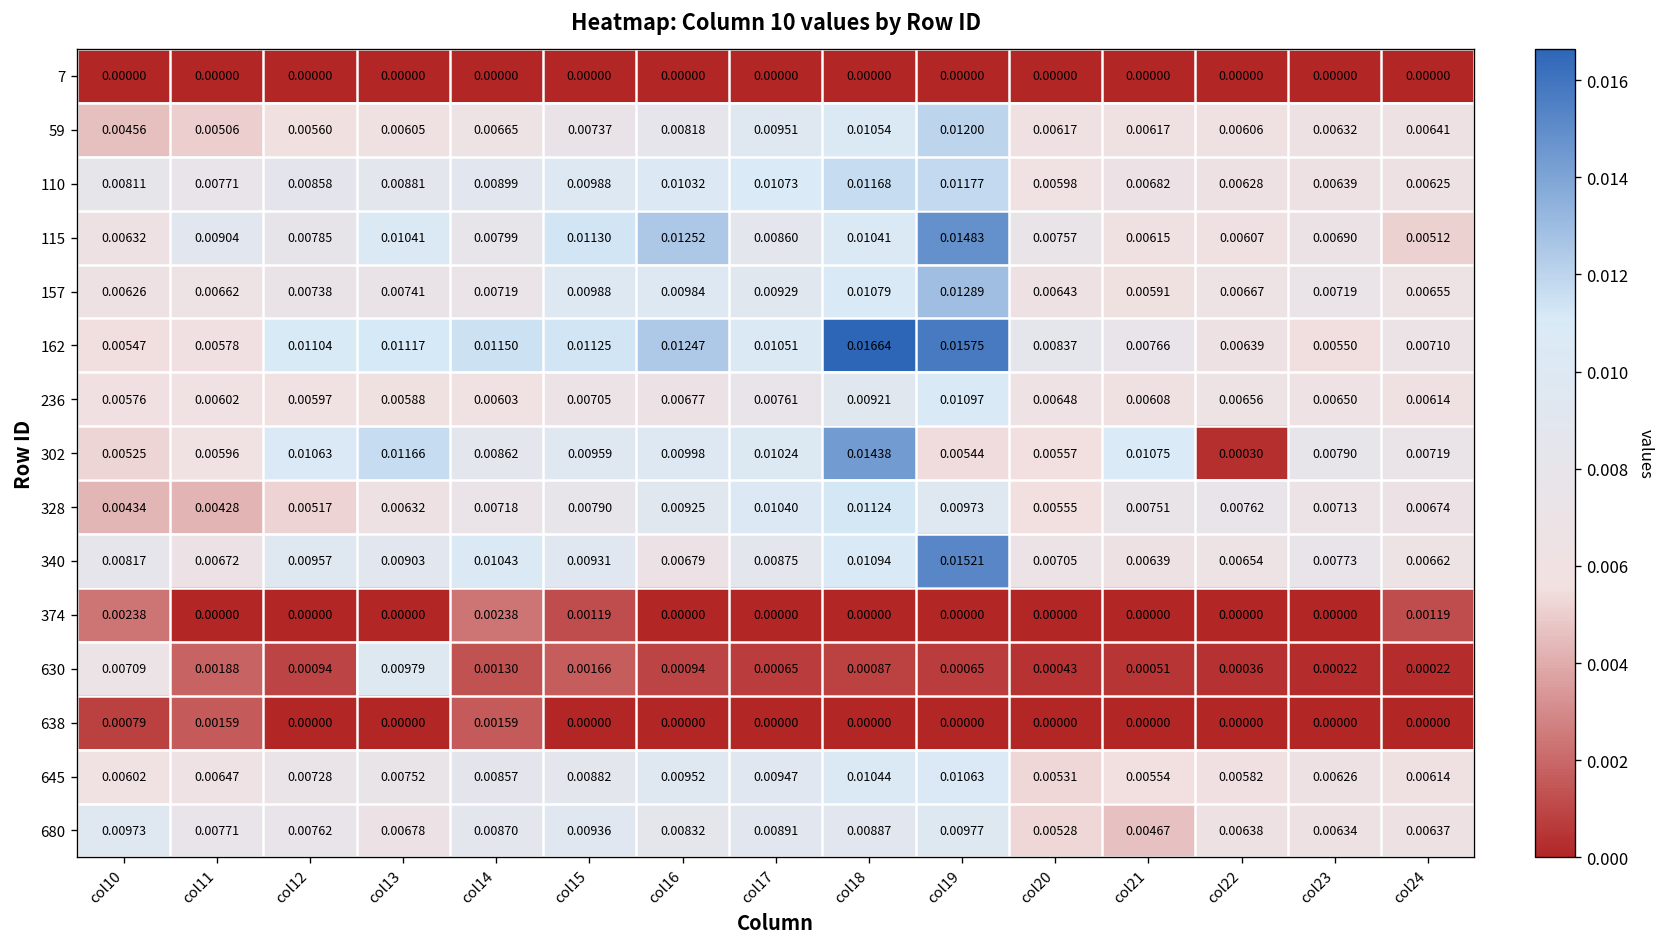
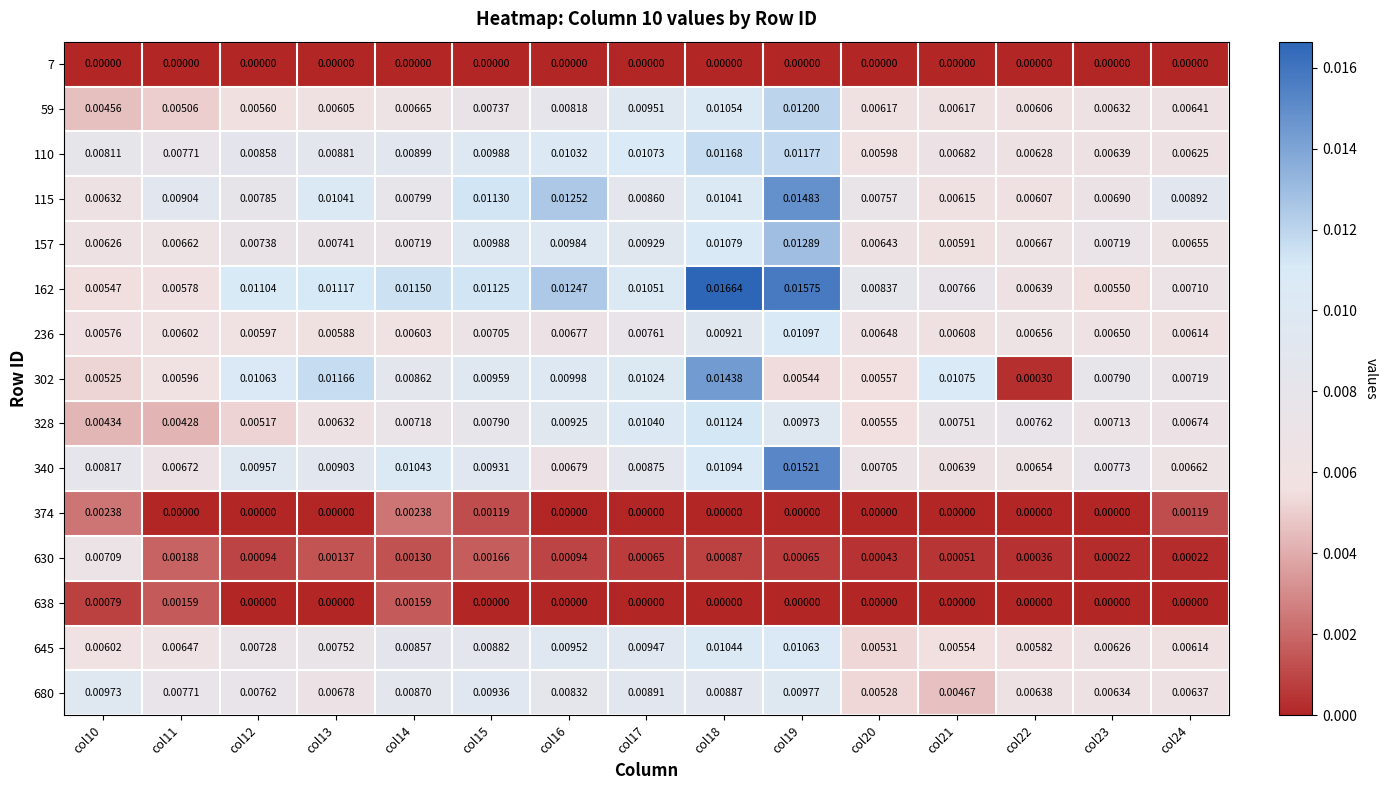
115, col24: 0.00512 -> 0.00892
630, col13: 0.00979 -> 0.00137
